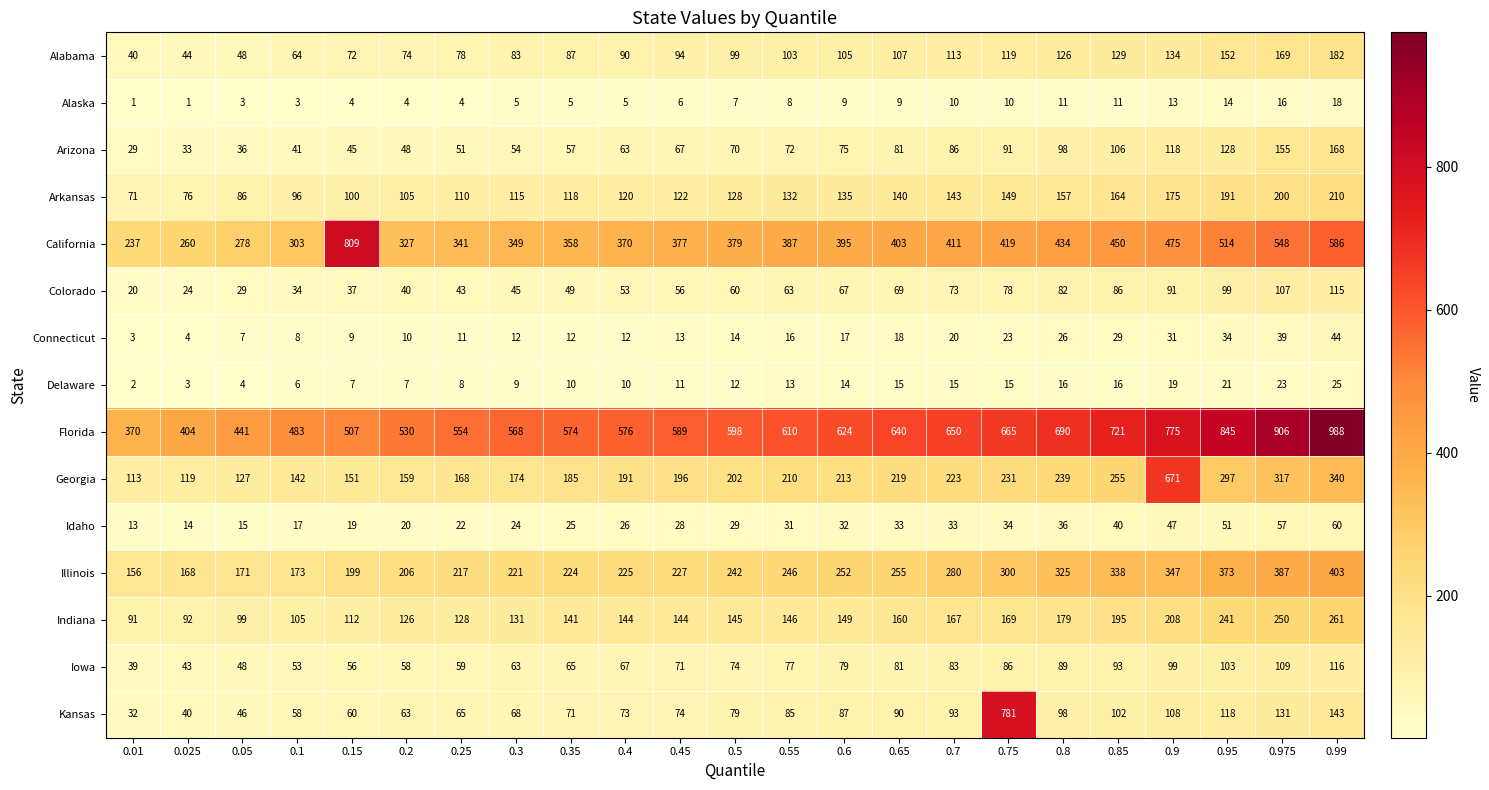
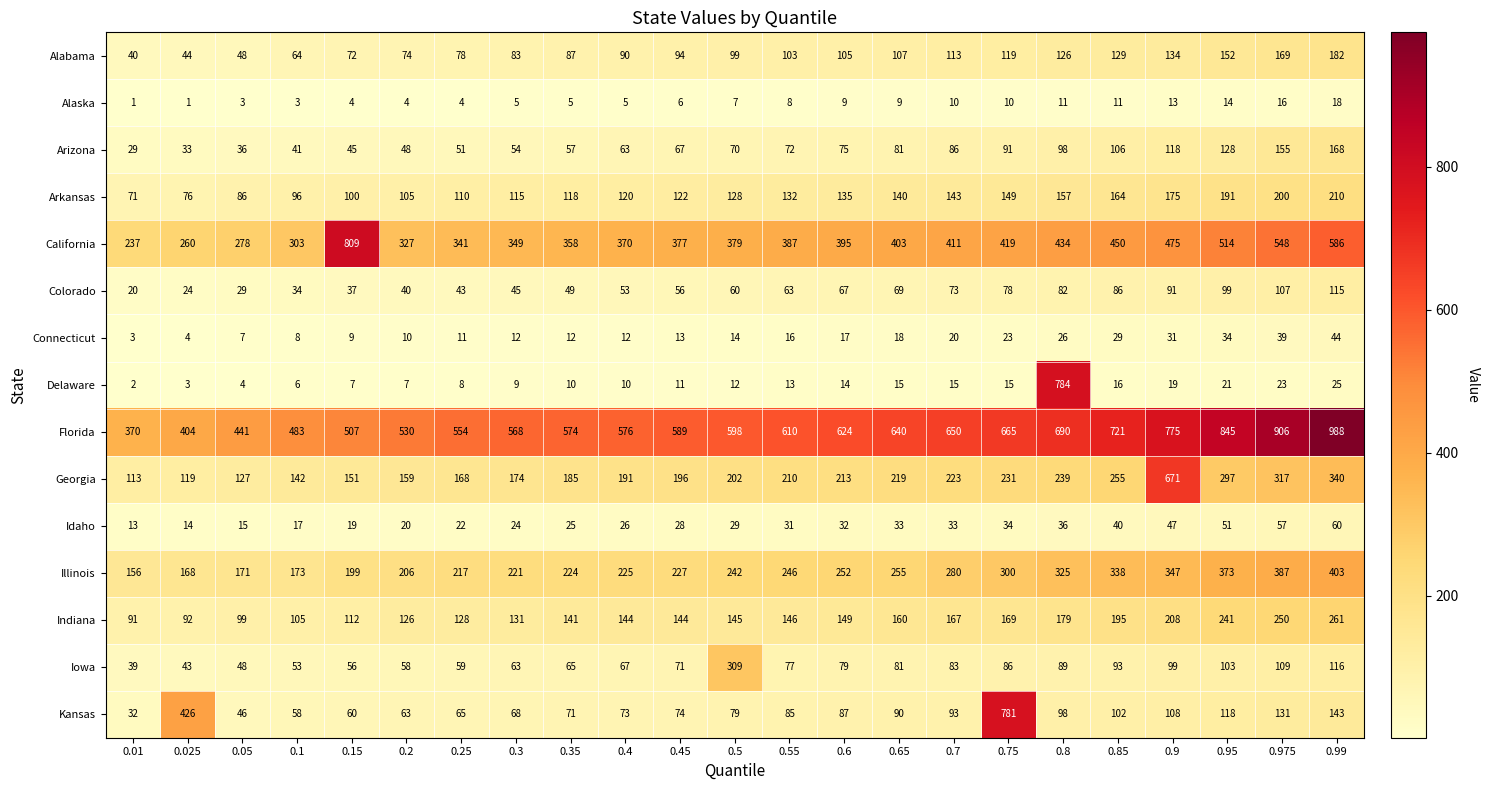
Delaware, 0.8: 16 -> 784
Iowa, 0.5: 74 -> 309
Kansas, 0.025: 40 -> 426
